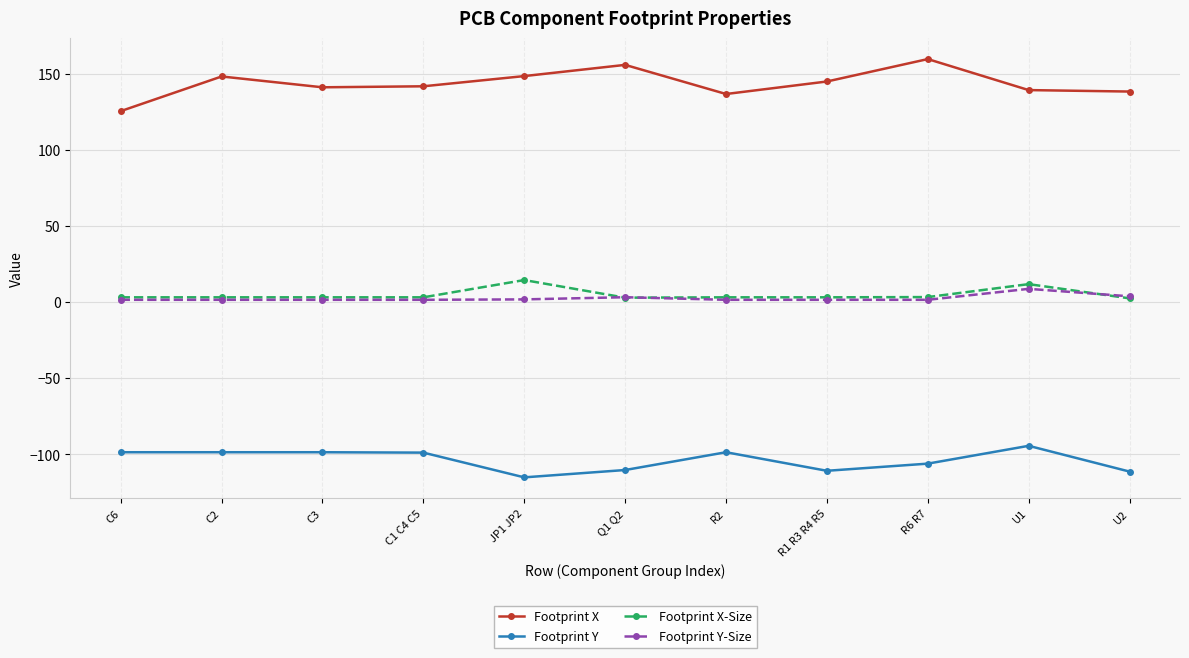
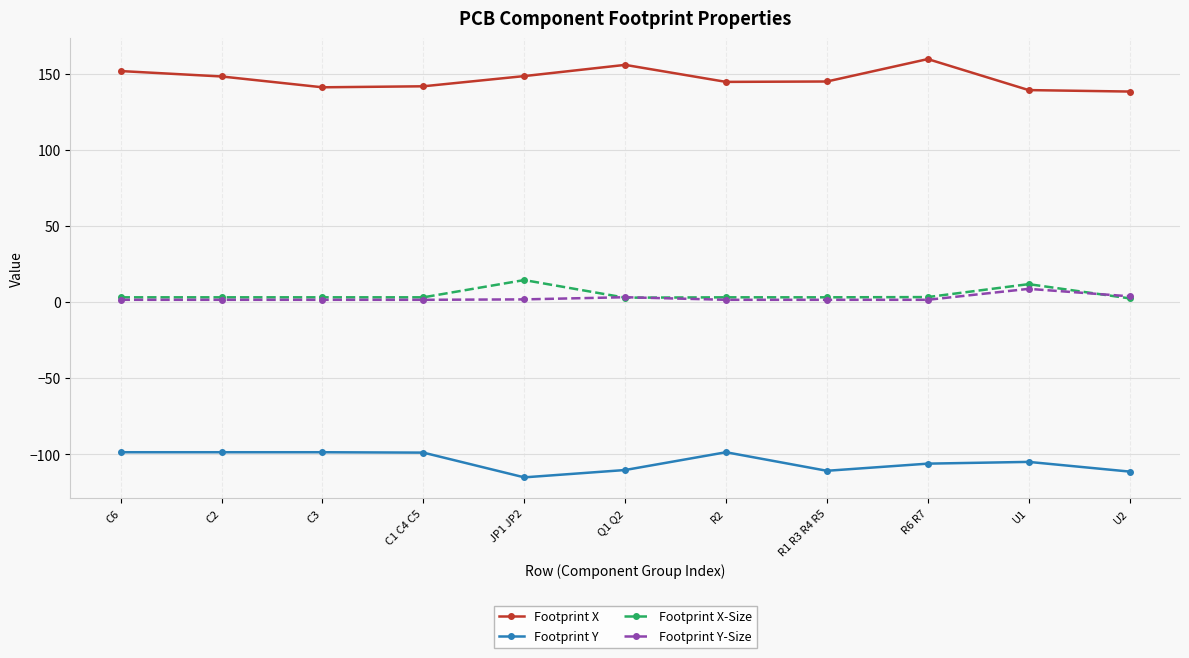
Footprint X, C6: 125 -> 152
Footprint X, R2: 137 -> 145
Footprint Y, U1: -94 -> -105
